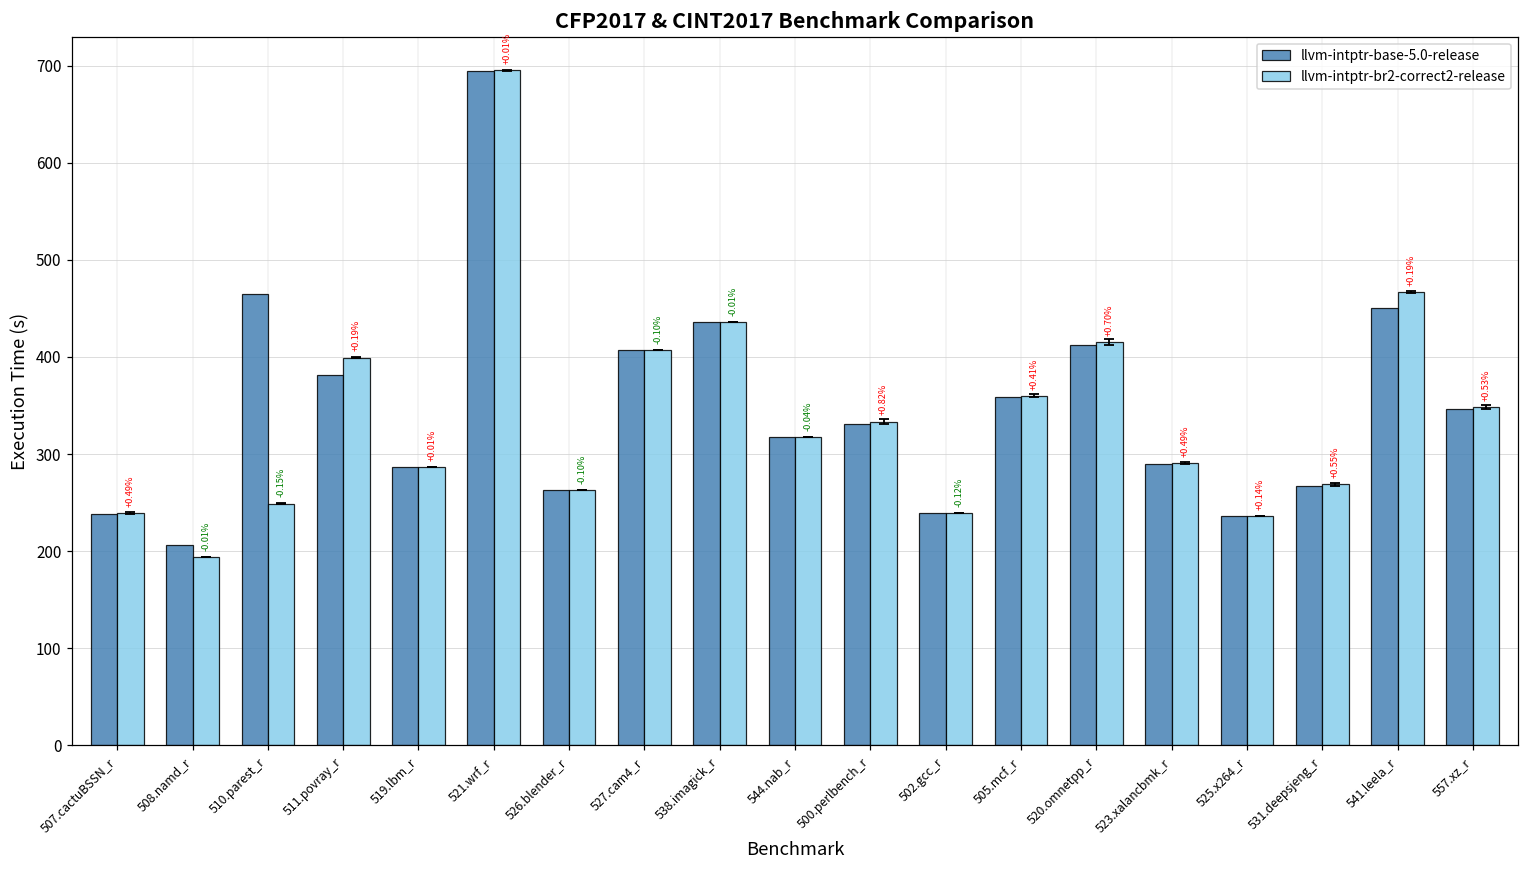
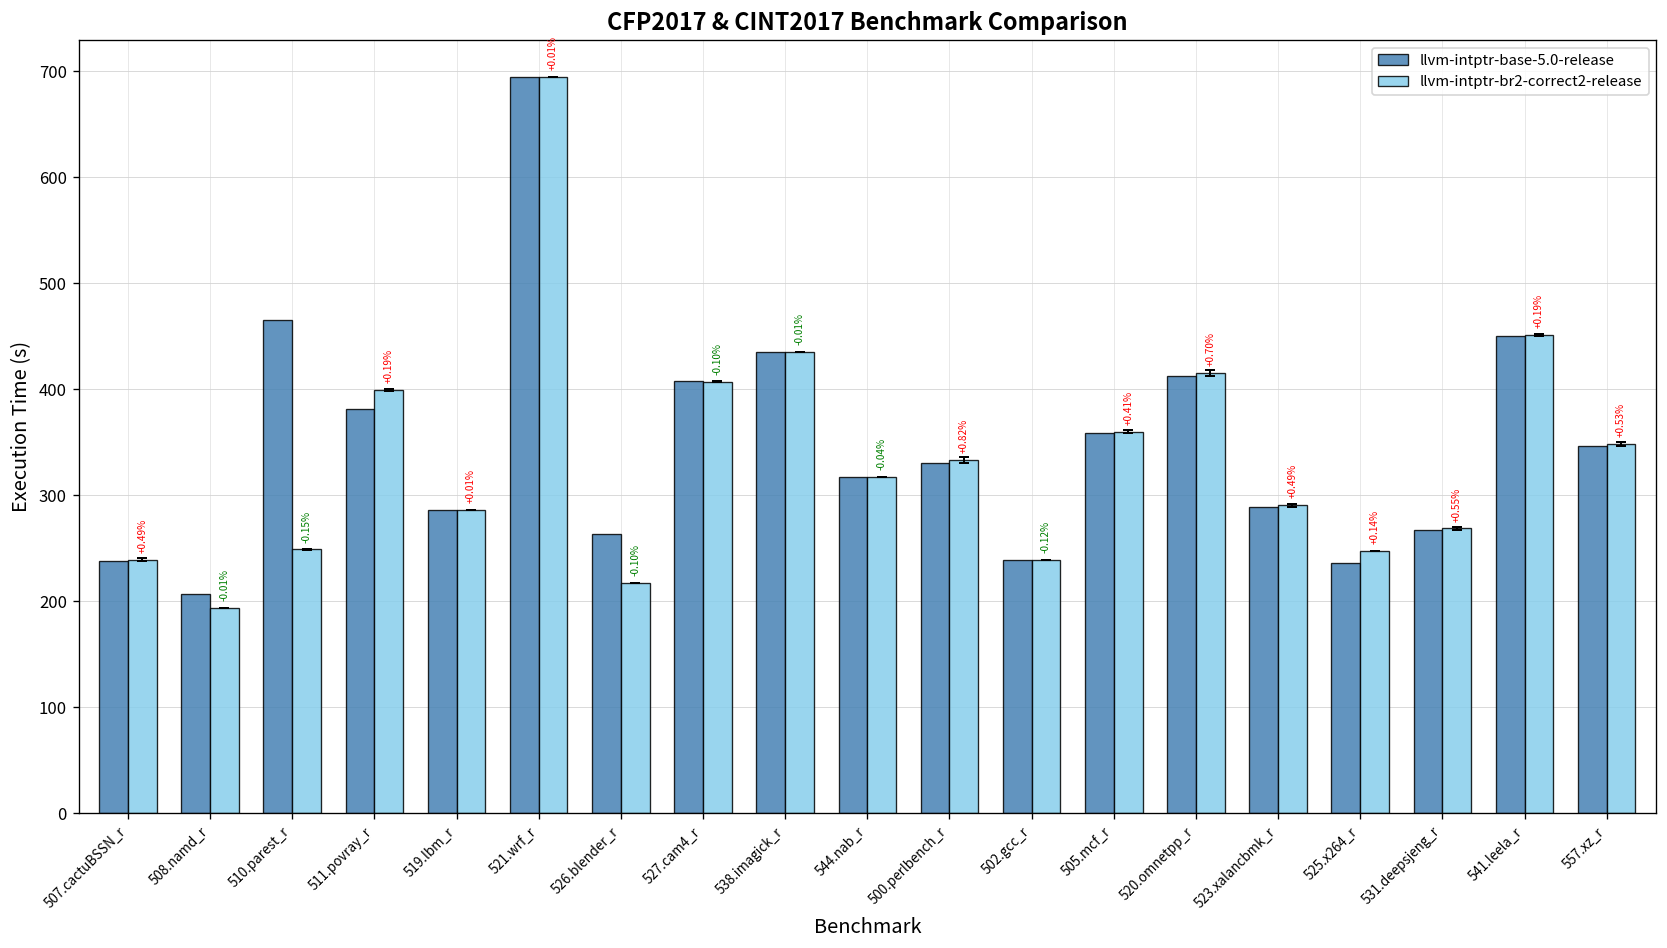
llvm-intptr-br2-correct2-release, 526.blender_r: 260 -> 220
llvm-intptr-br2-correct2-release, 525.x264_r: 240 -> 250
llvm-intptr-br2-correct2-release, 541.leela_r: 470 -> 450
